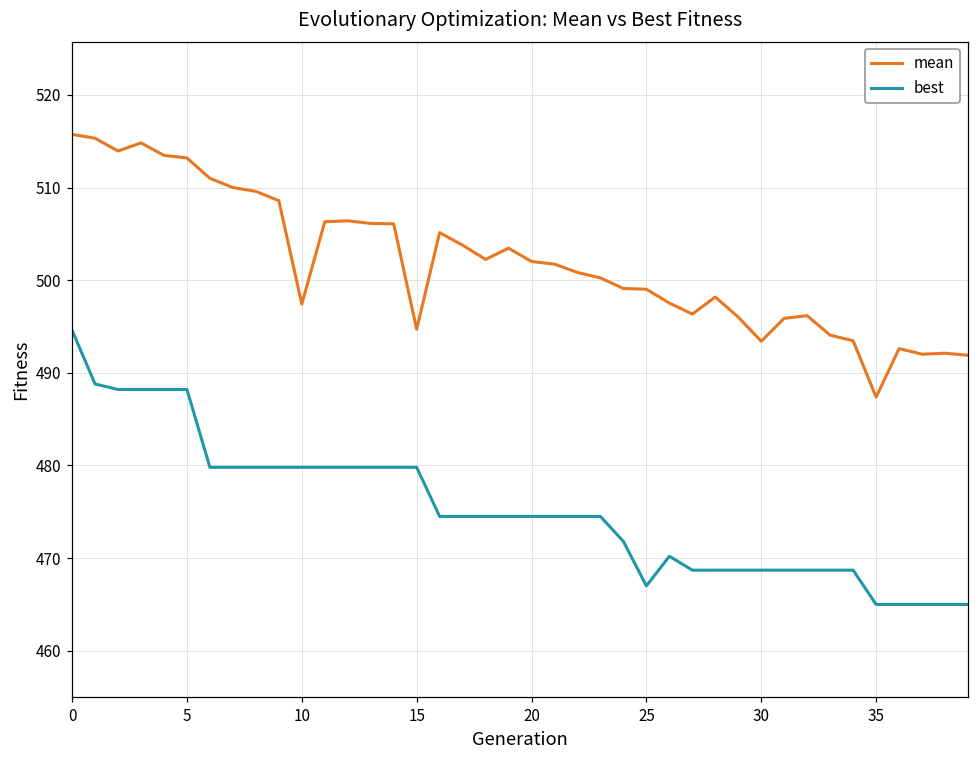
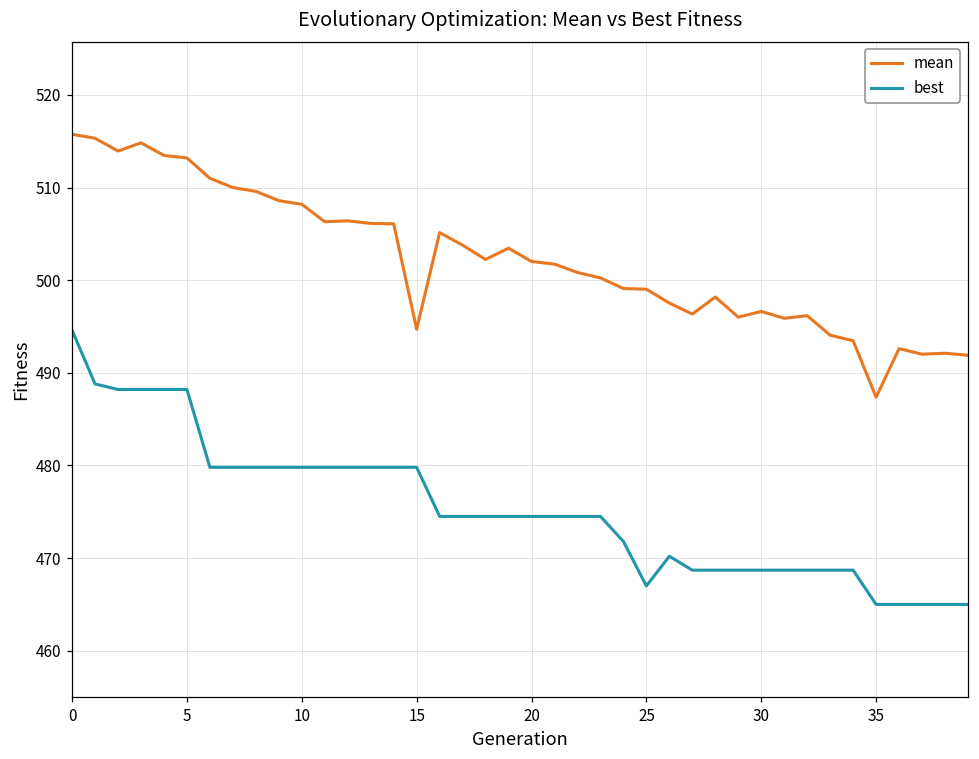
mean, 10: 497 -> 508
mean, 30: 493 -> 497
